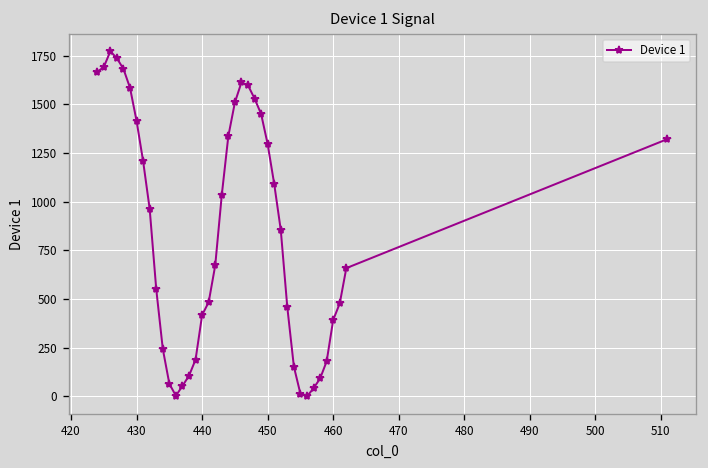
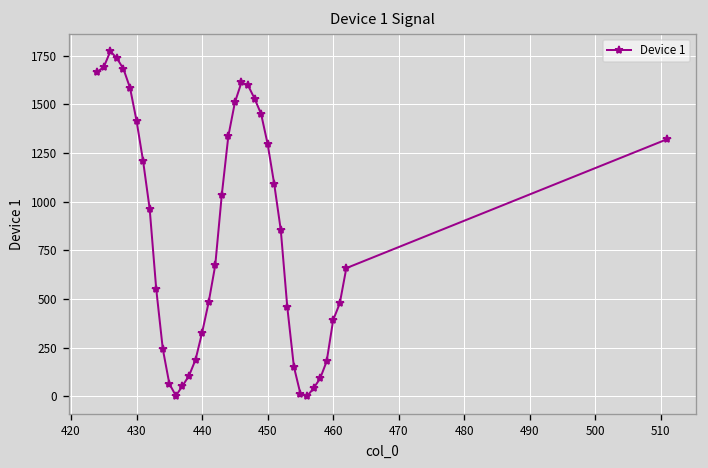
440: 420 -> 330
